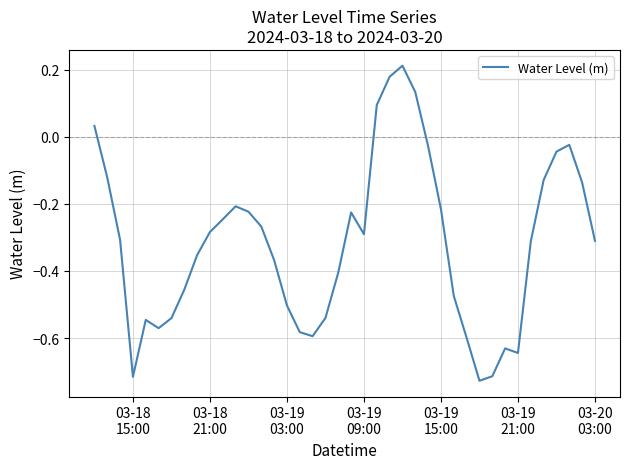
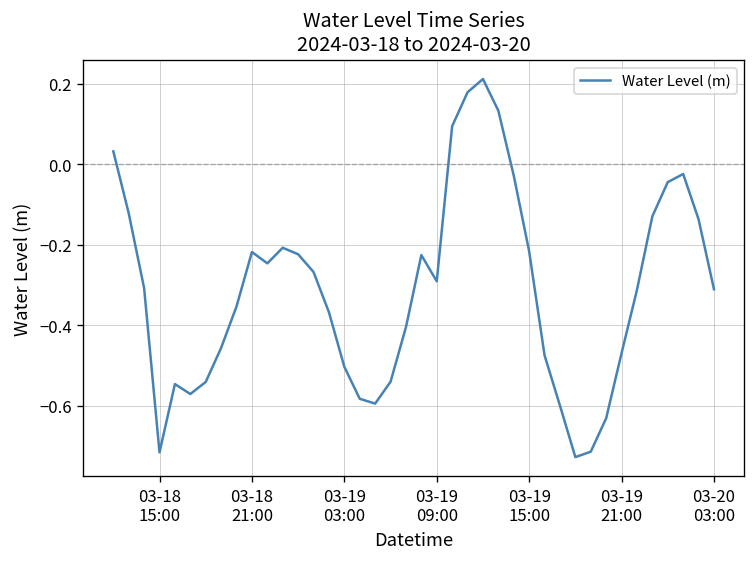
03-18 21:00: -0.28 -> -0.22
03-19 21:00: -0.64 -> -0.47
